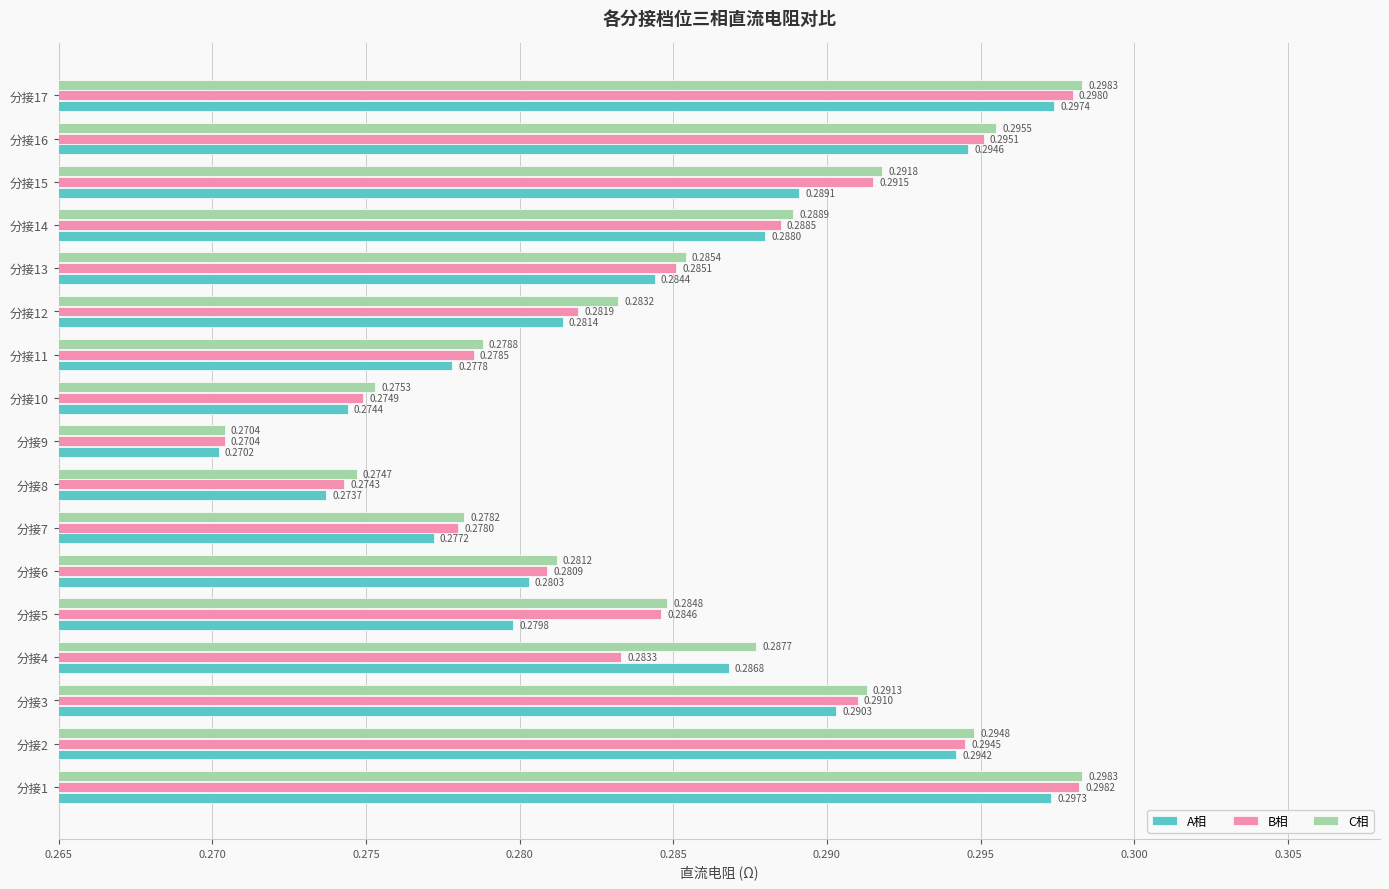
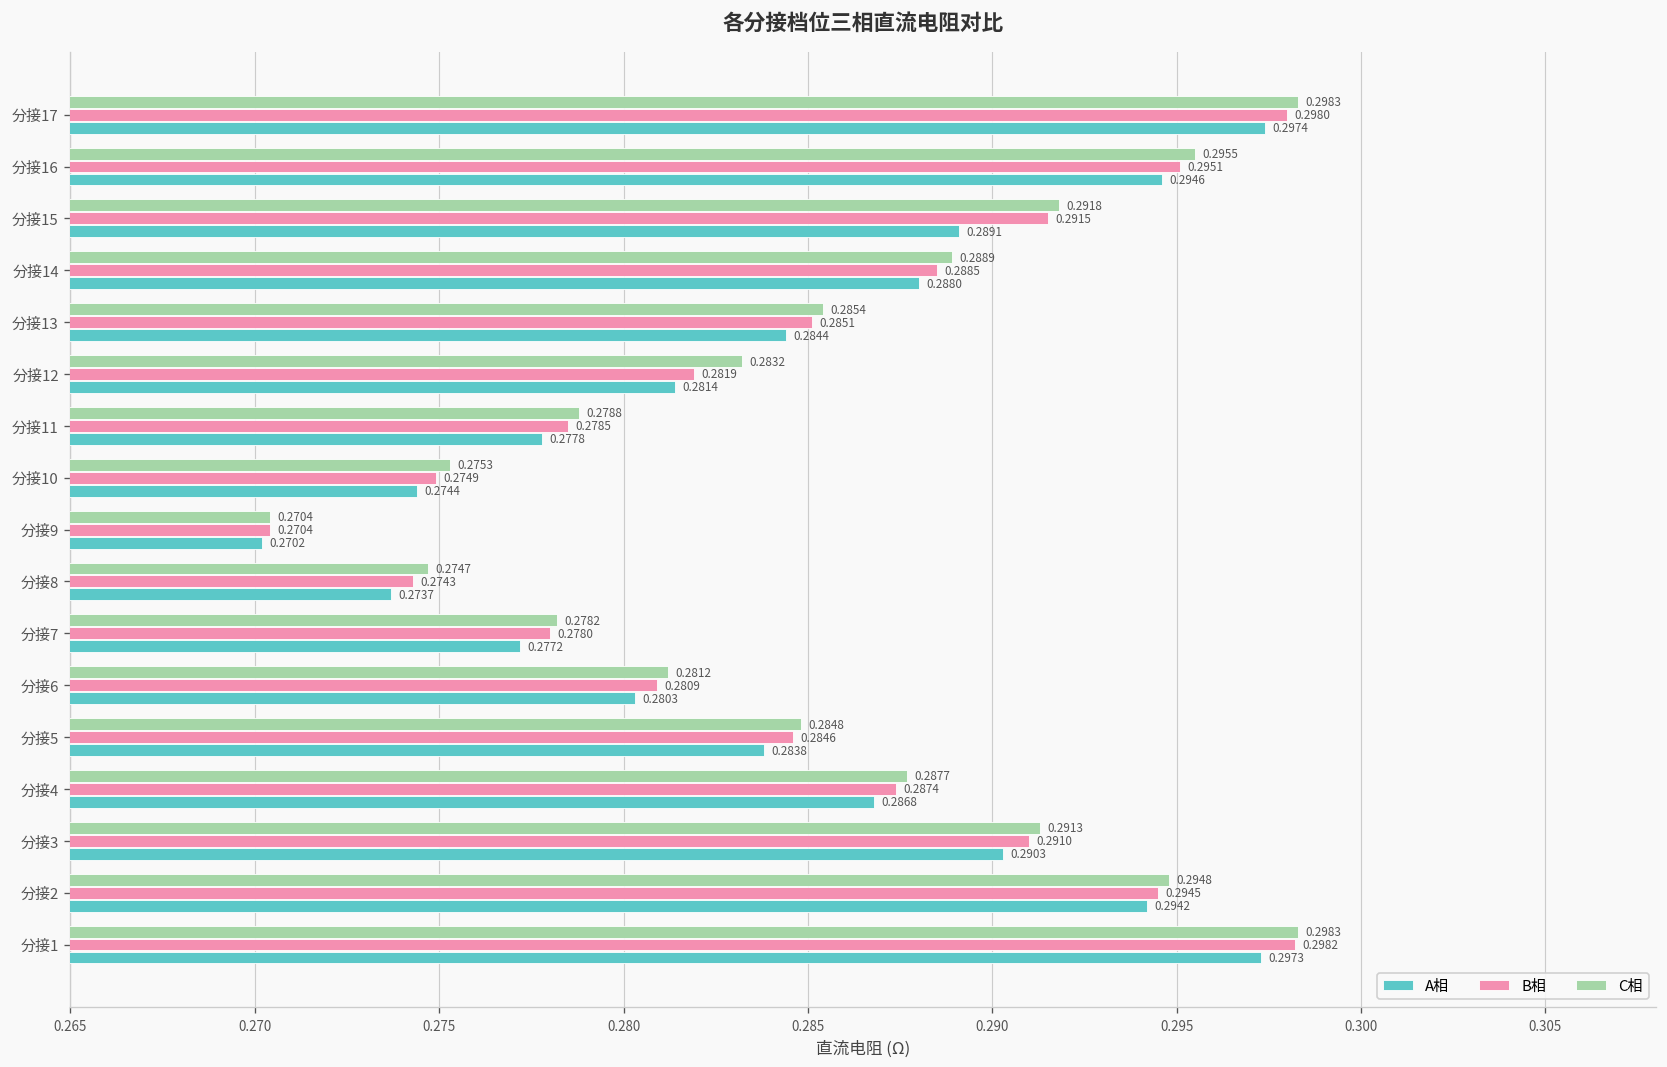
A相, 分接5: 0.2798 -> 0.2838
B相, 分接4: 0.2833 -> 0.2874
